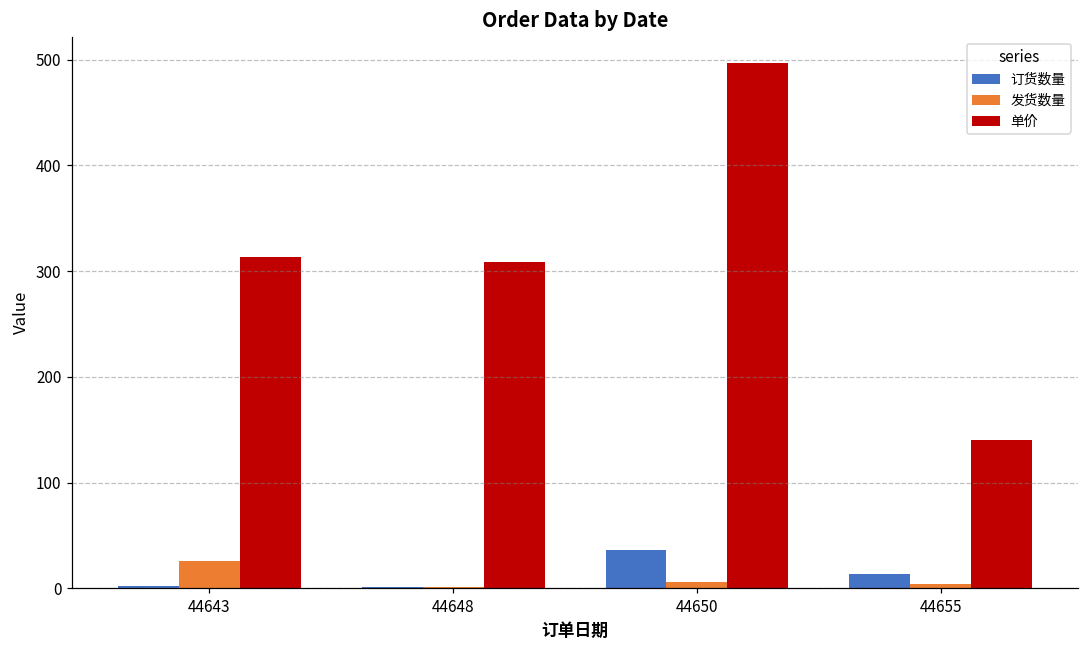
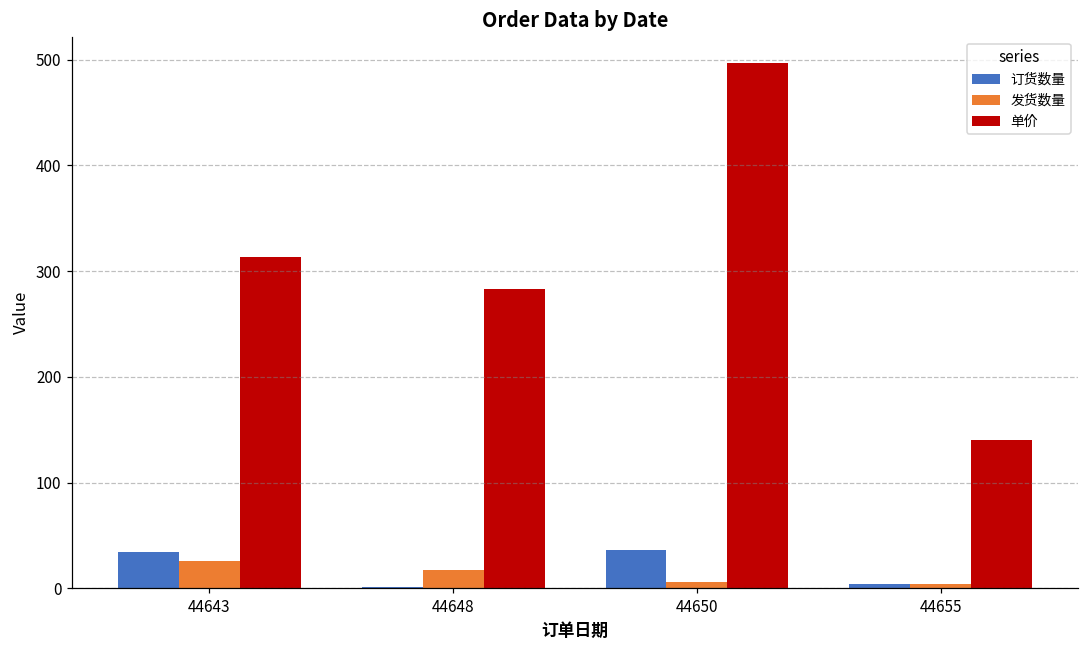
订货数量, 44643: 0 -> 30
发货数量, 44648: 0 -> 20
单价, 44648: 310 -> 280
订货数量, 44655: 10 -> 0
